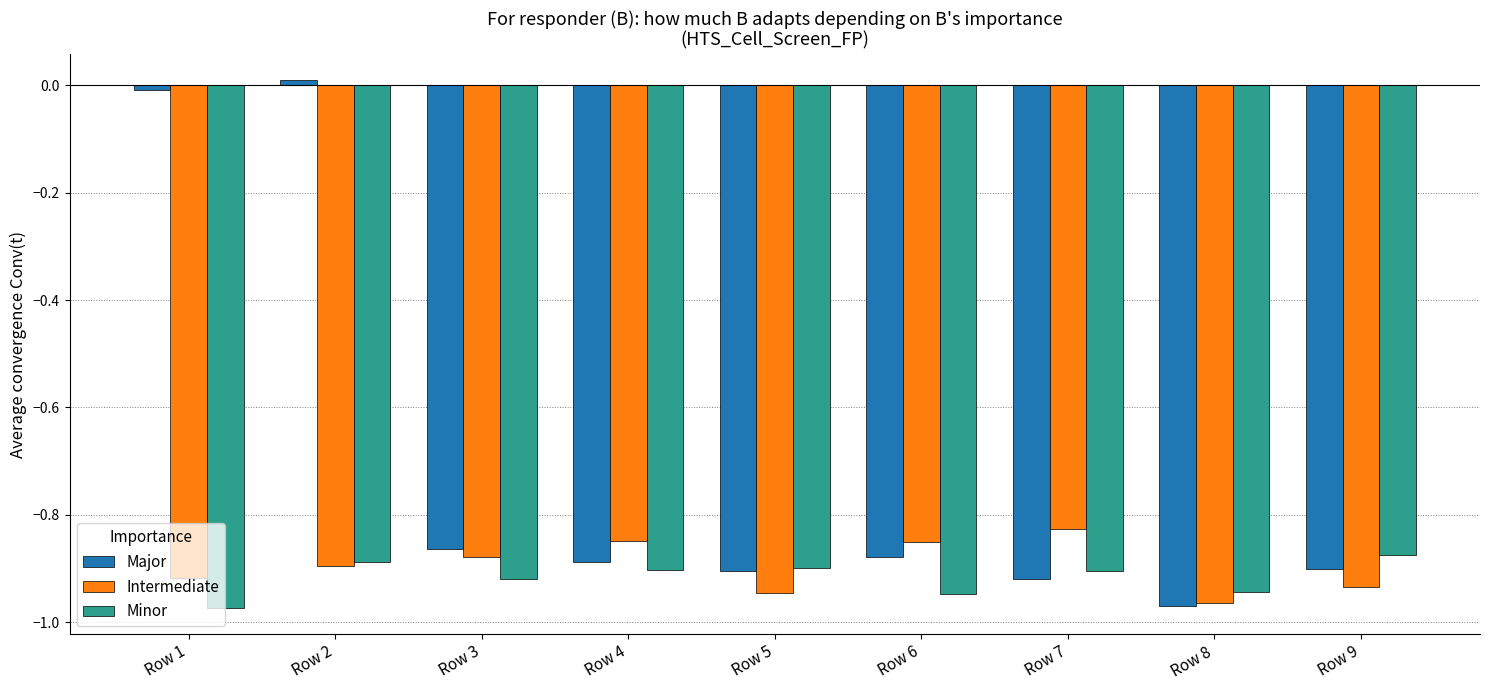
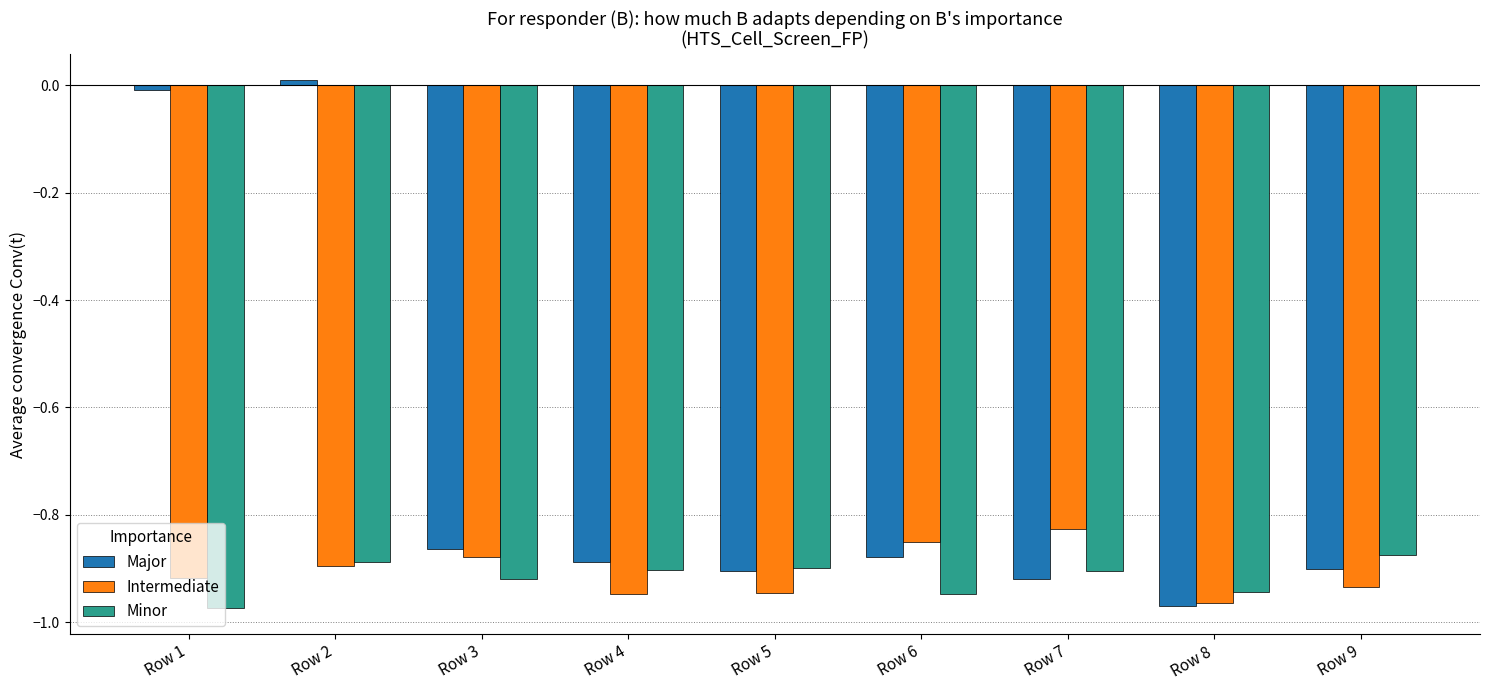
Intermediate, Row 4: -0.85 -> -0.95
